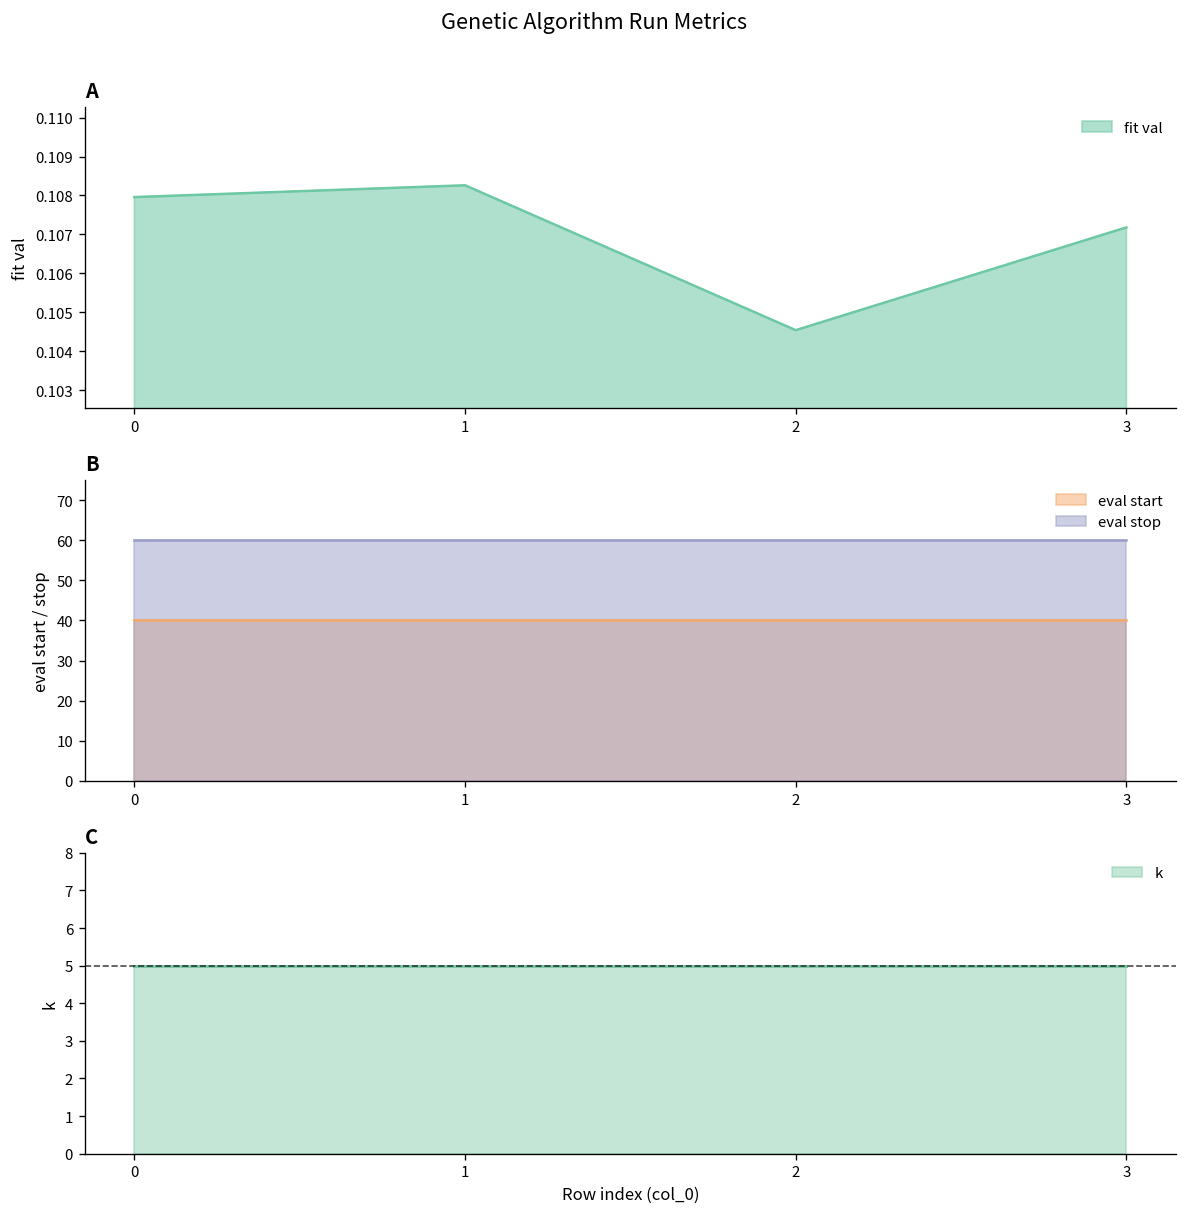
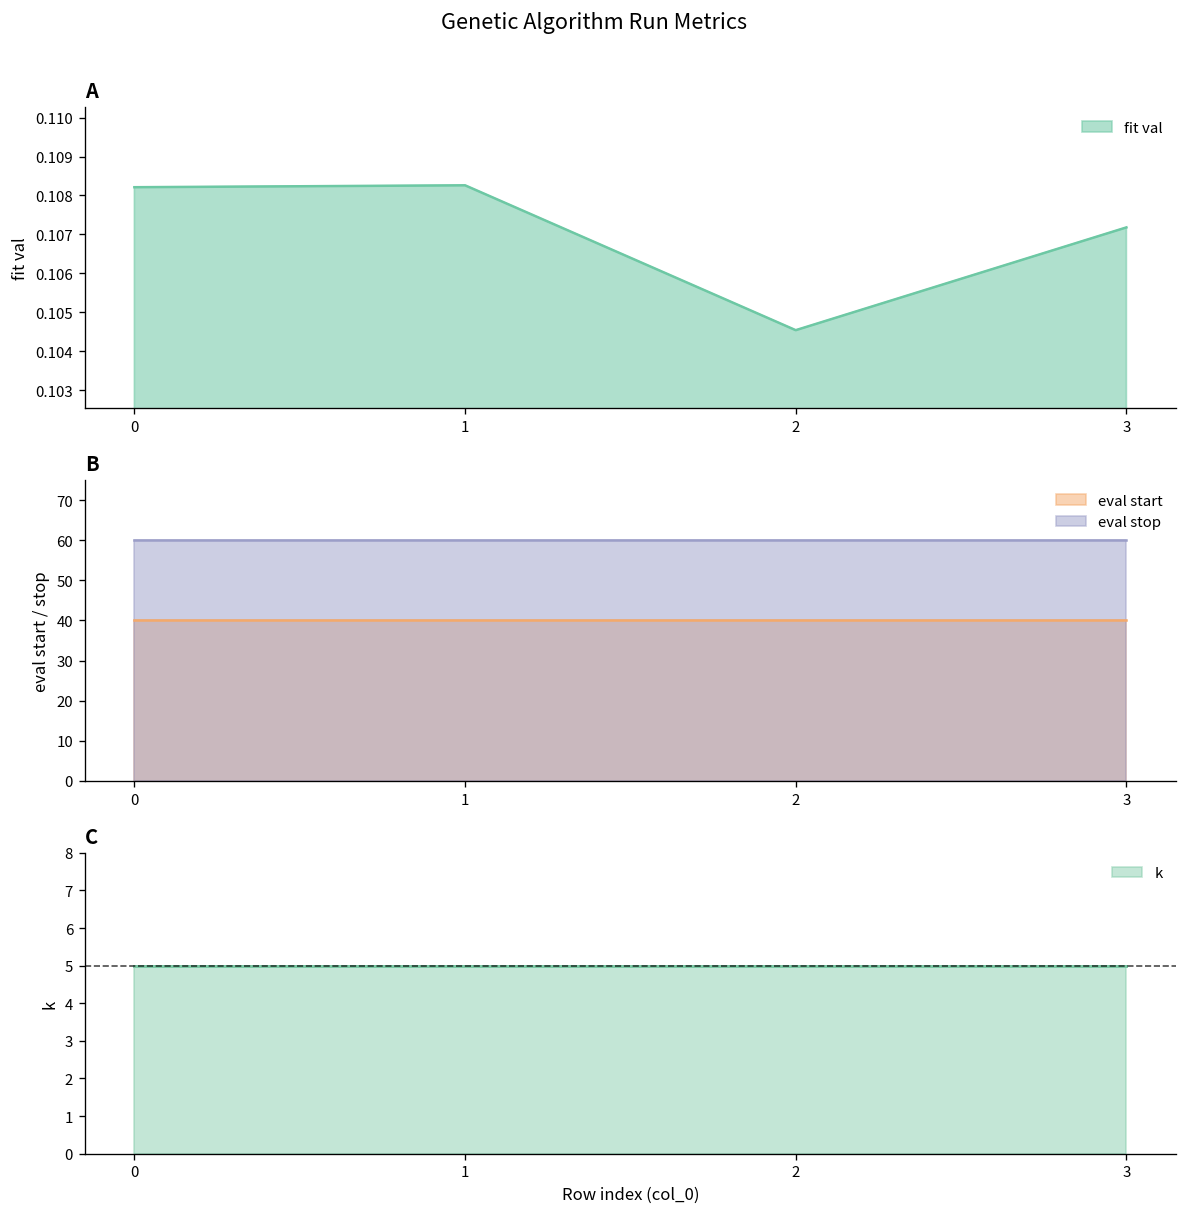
A, 0: 0.1080 -> 0.1082
